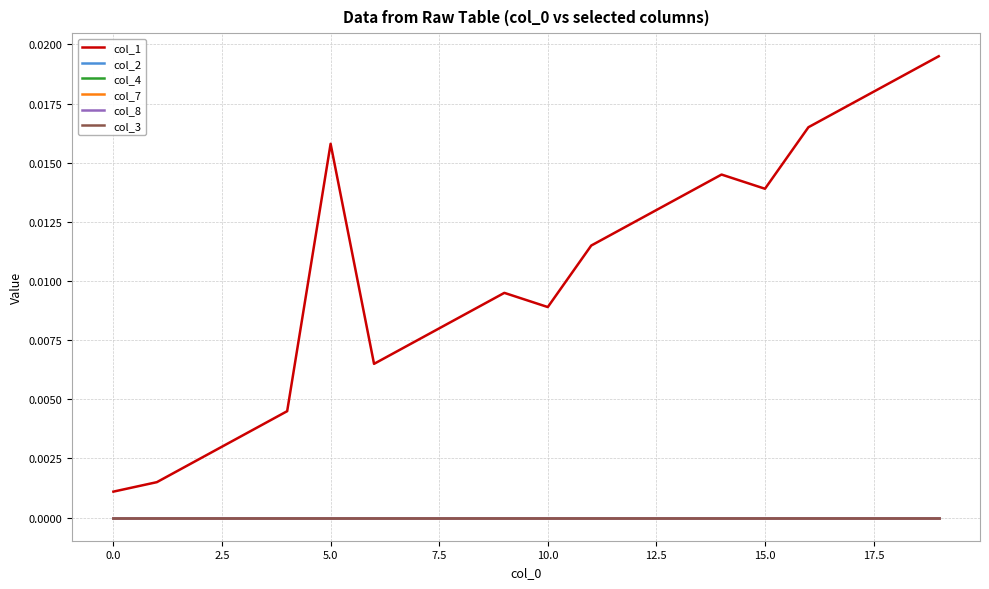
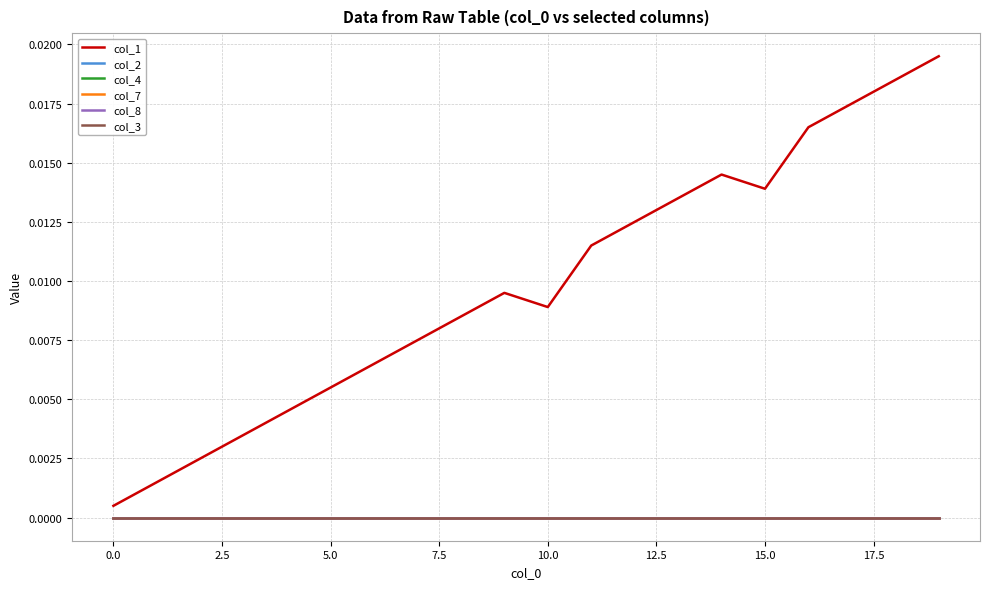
col_1, 0.0: 0.0011 -> 0.0005
col_1, 5.0: 0.0158 -> 0.0055
